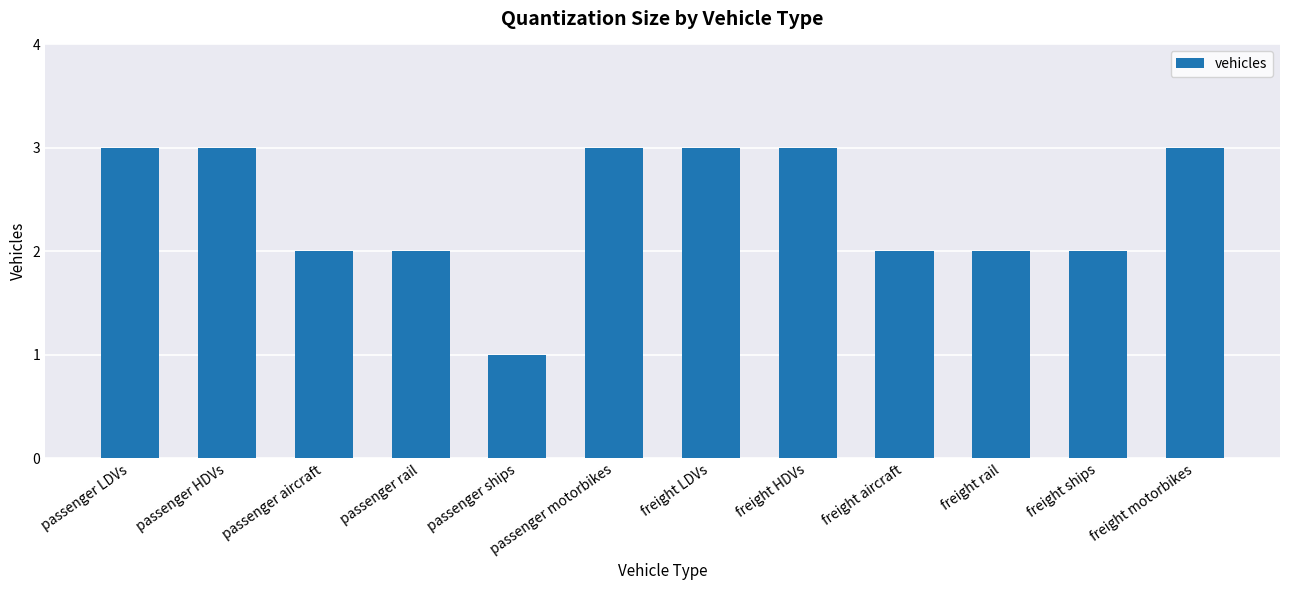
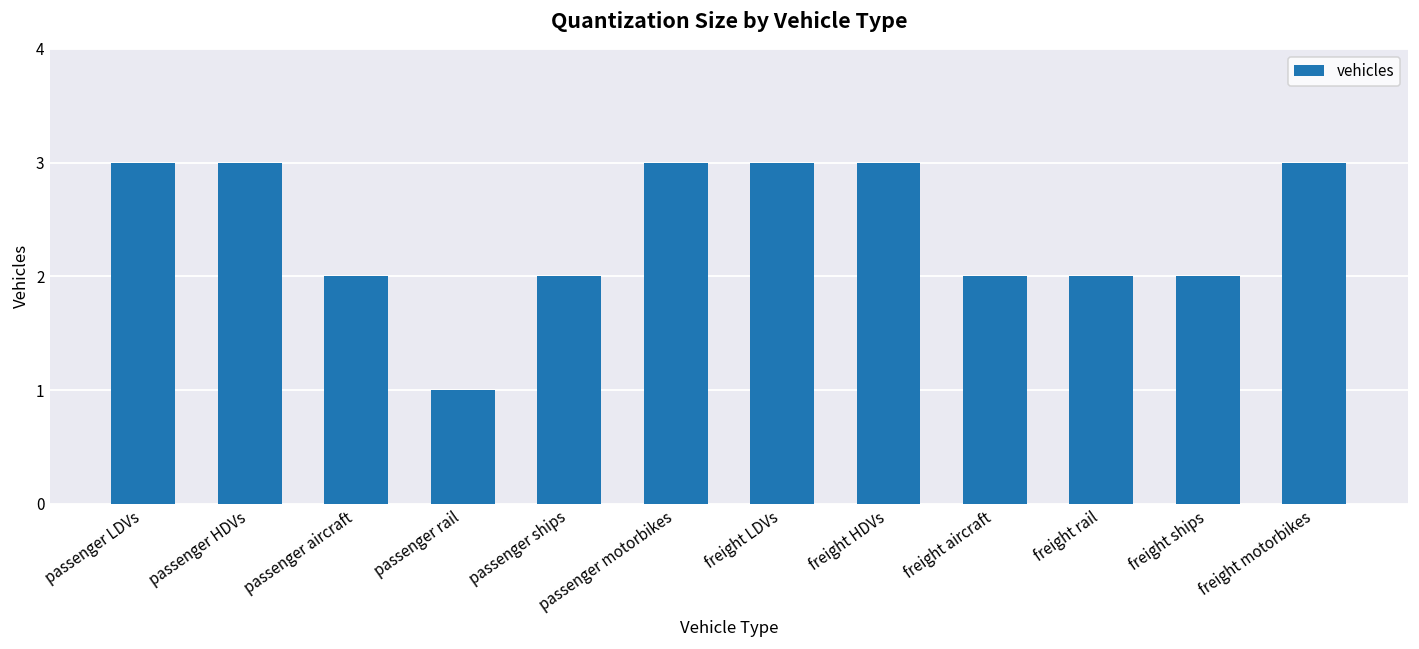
passenger rail: 2 -> 1
passenger ships: 1 -> 2
